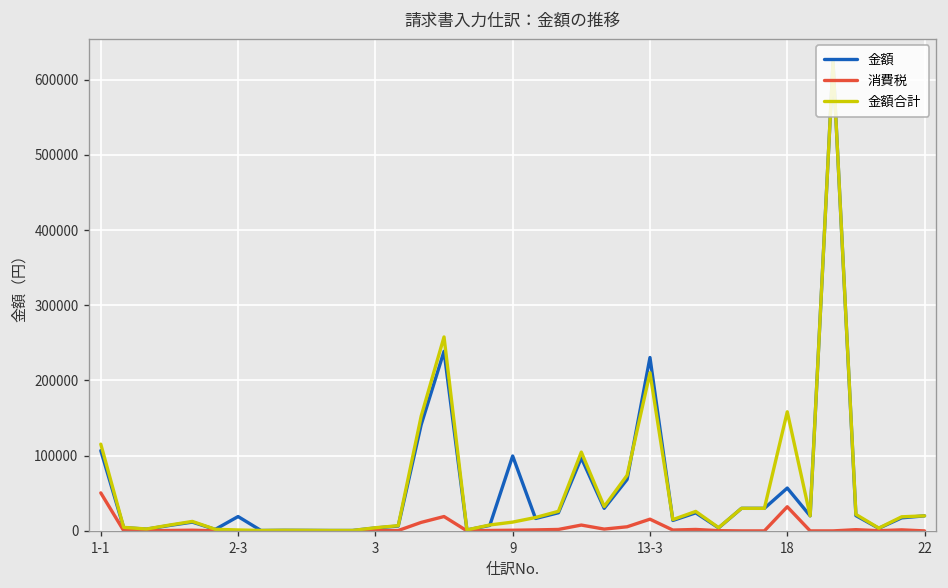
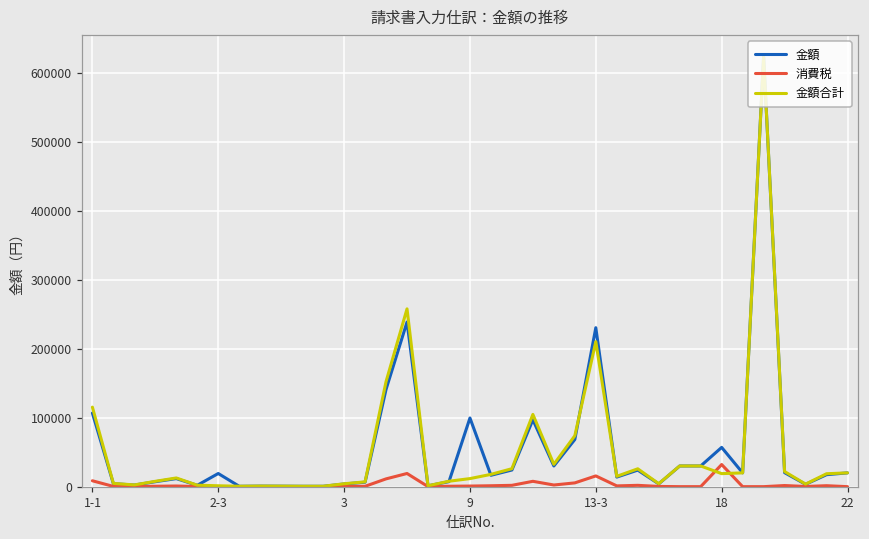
消費税, 1-1: 50000 -> 10000
金額合計, 18: 160000 -> 20000
